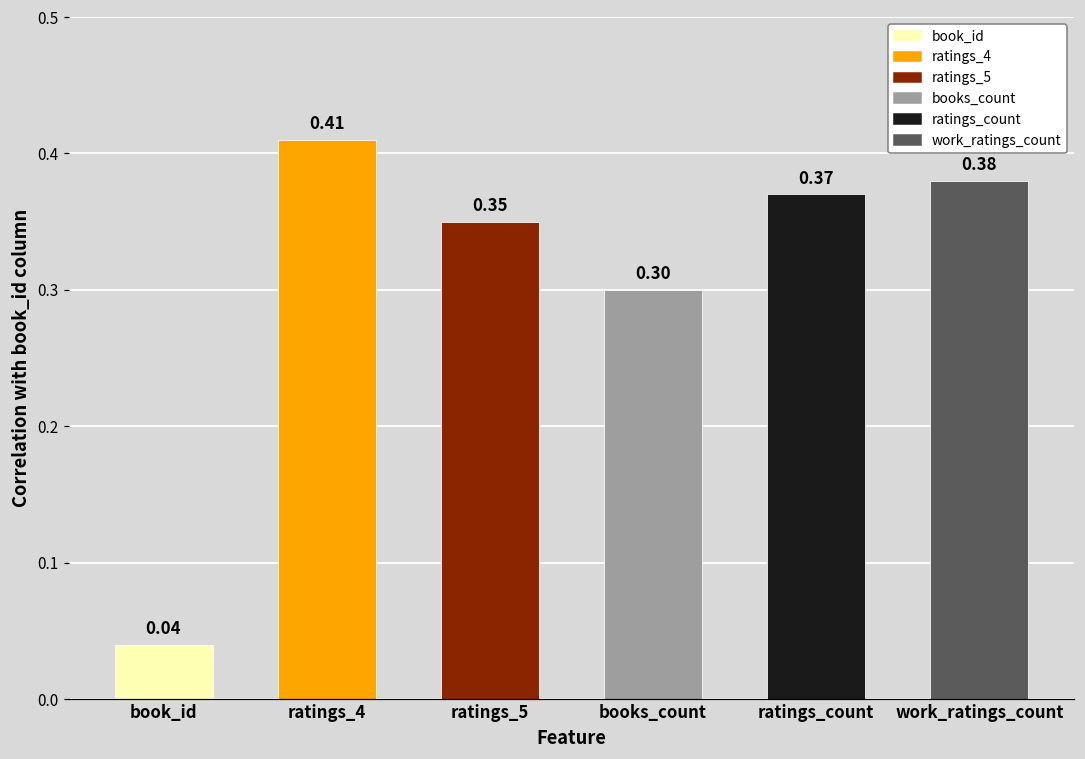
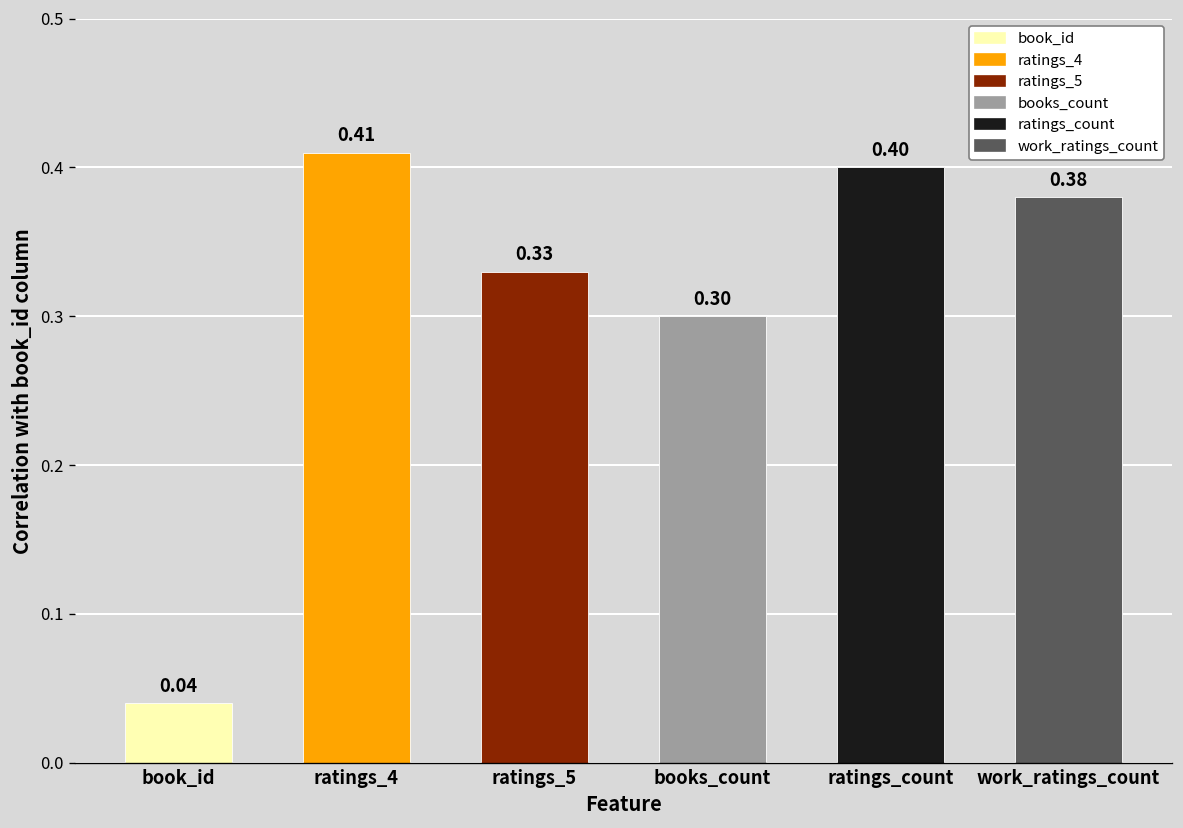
ratings_5: 0.35 -> 0.33
ratings_count: 0.37 -> 0.40
